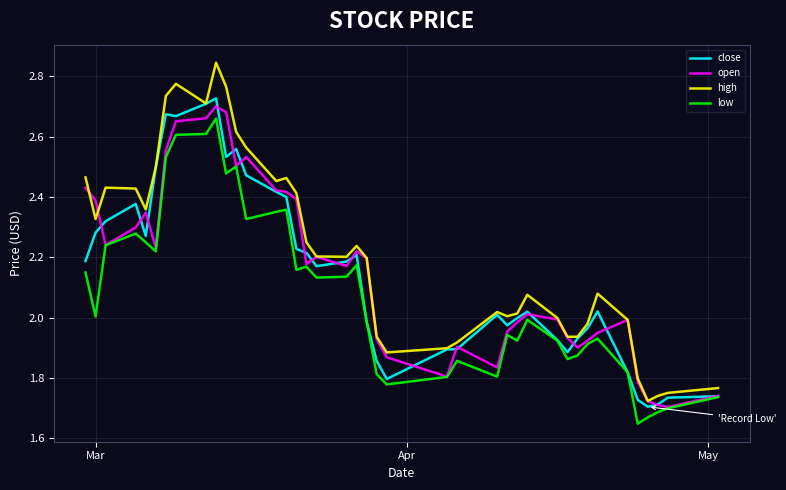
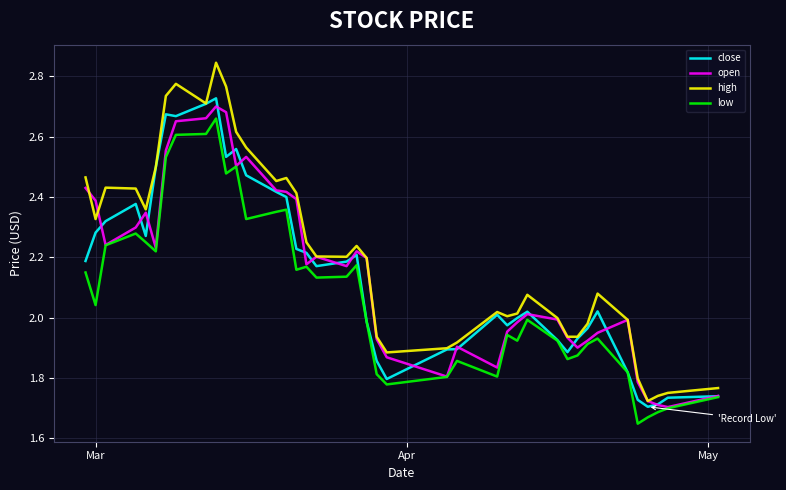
low, Mar: 2.00 -> 2.04
